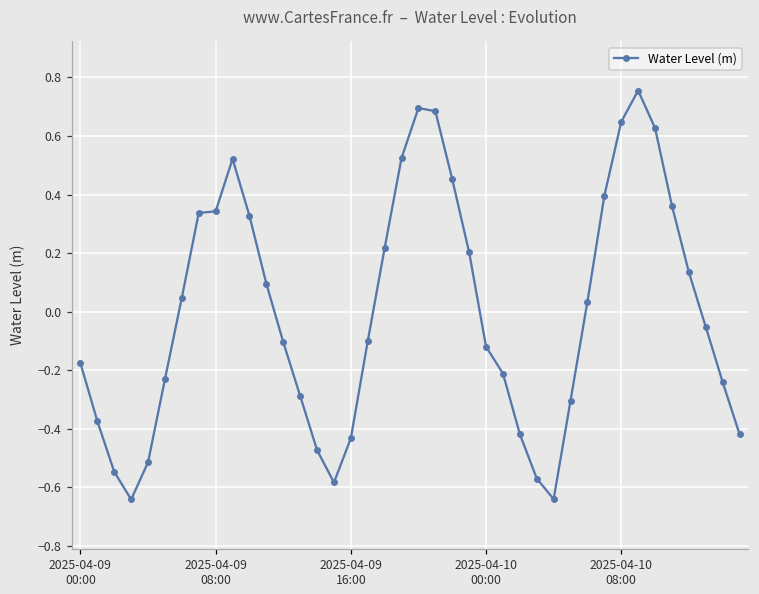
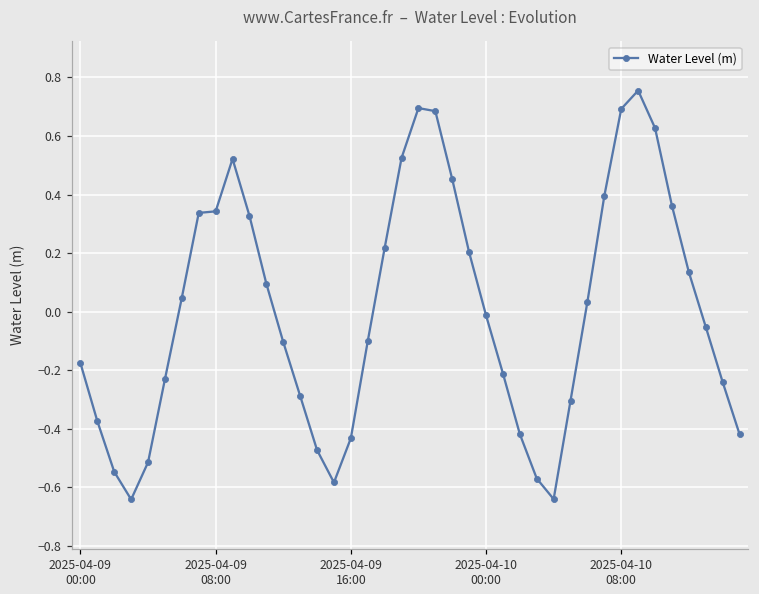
2025-04-10 00:00: -0.12 -> -0.01
2025-04-10 08:00: 0.65 -> 0.69
